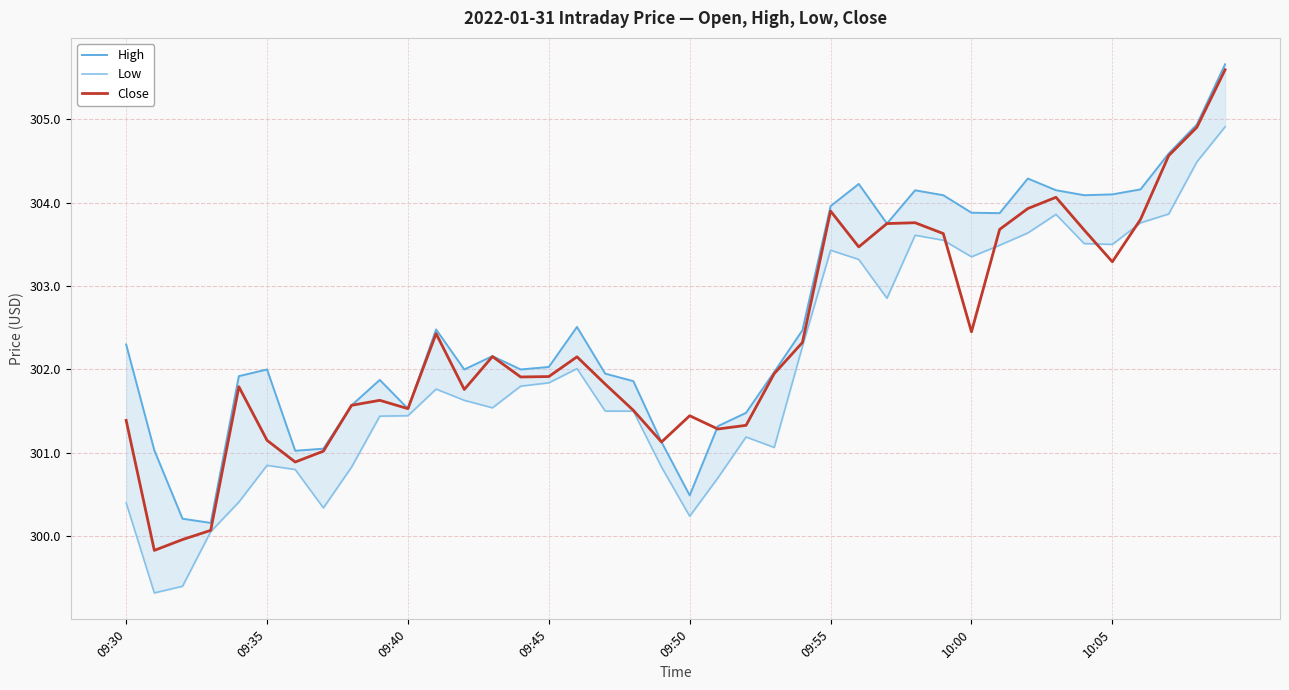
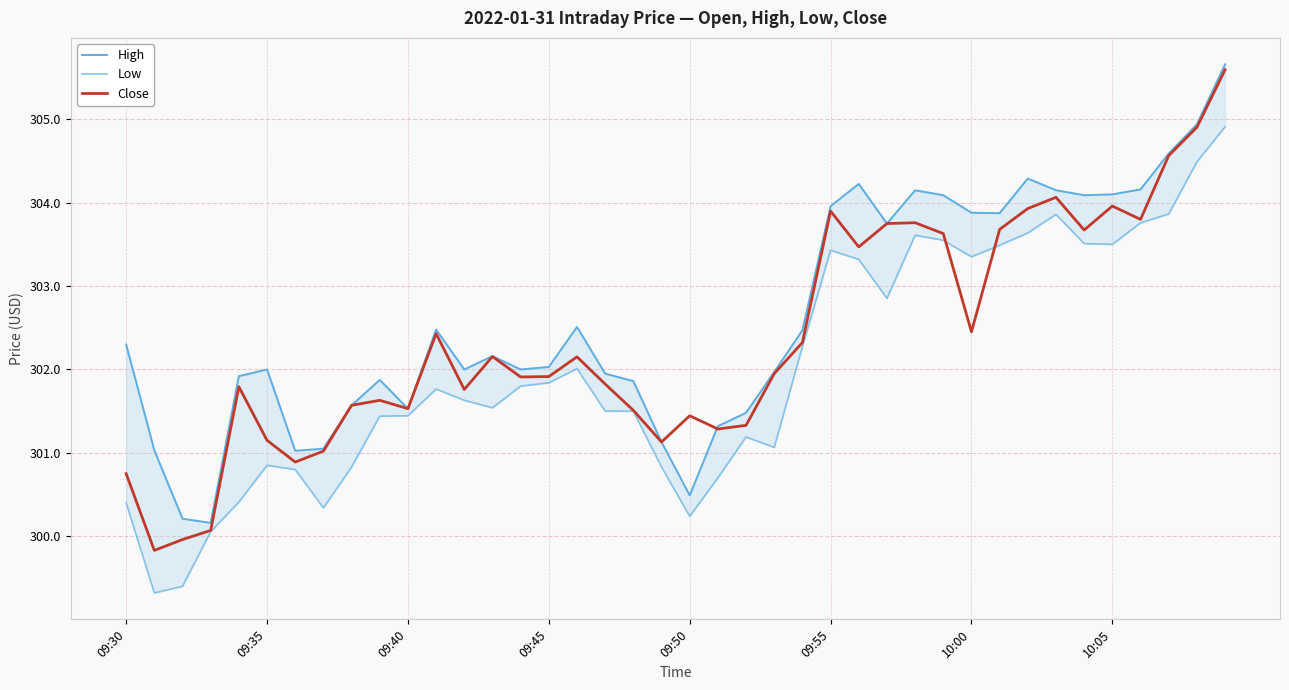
Close, 09:30: 301.4 -> 300.8
Close, 10:05: 303.3 -> 304.0
